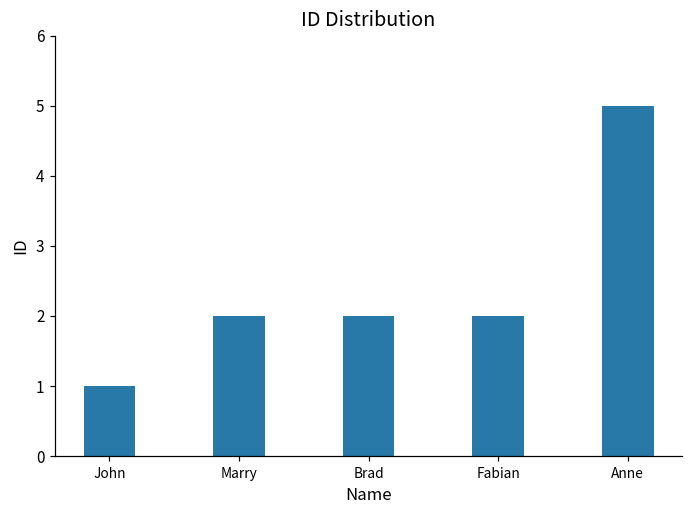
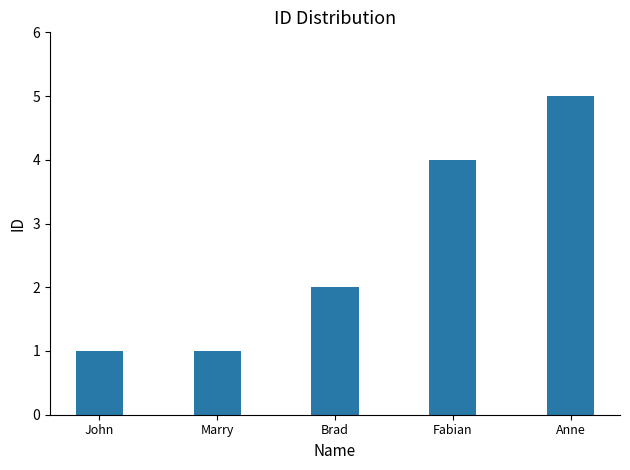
Marry: 2 -> 1
Fabian: 2 -> 4
